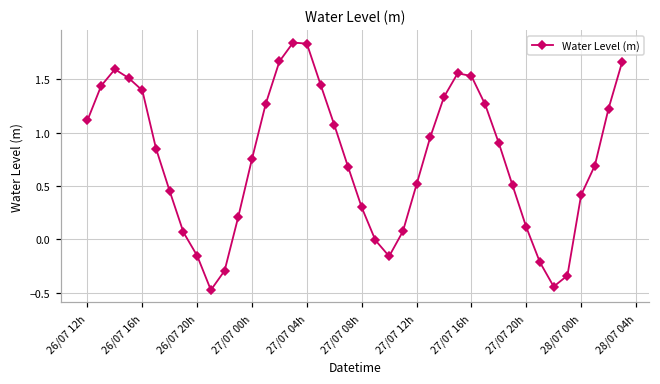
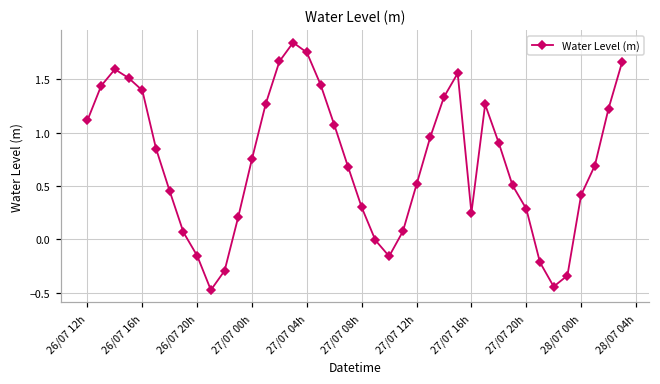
27/07 04h: 1.83 -> 1.75
27/07 16h: 1.5 -> 0.2
27/07 20h: 0.1 -> 0.3
